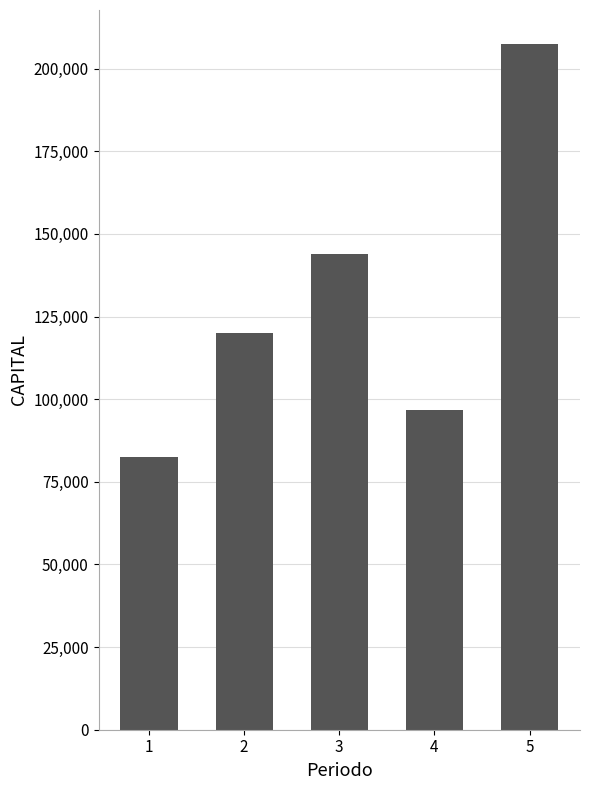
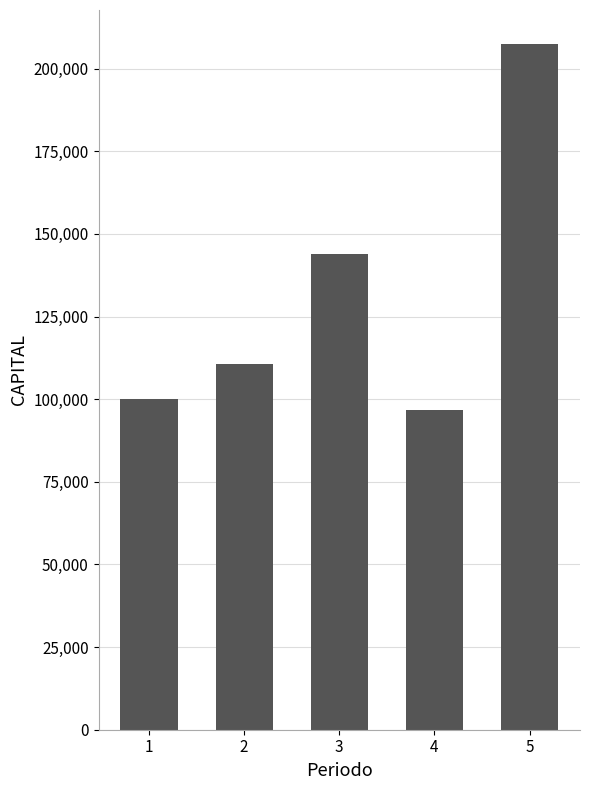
1: 83,000 -> 100,000
2: 120,000 -> 111,000
